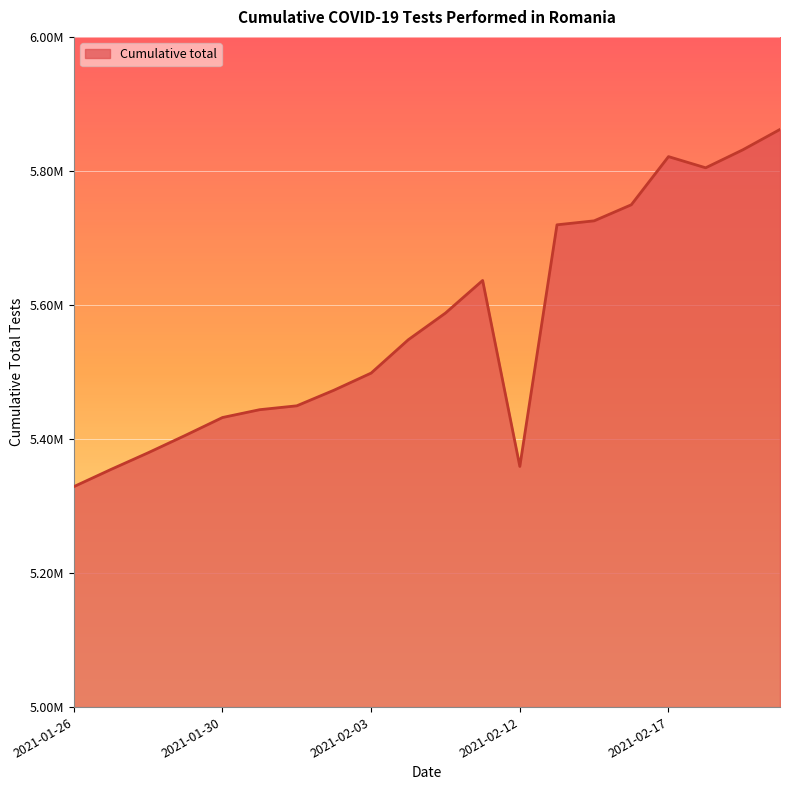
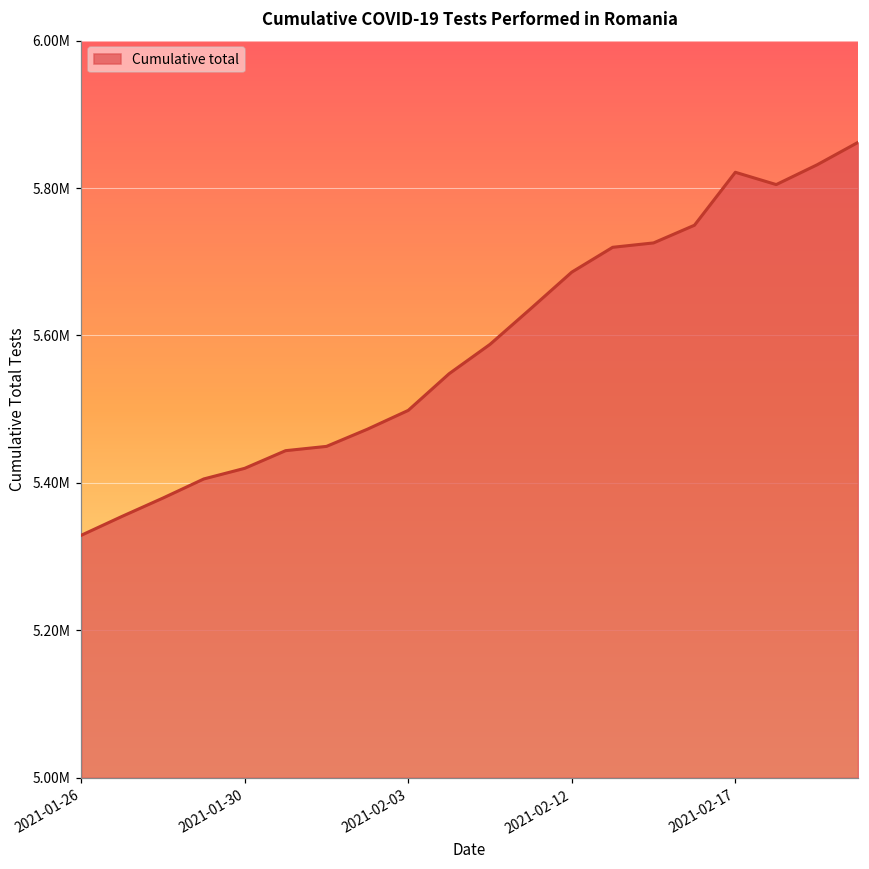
2021-01-30: 5430000 -> 5420000
2021-02-12: 5360000 -> 5690000
